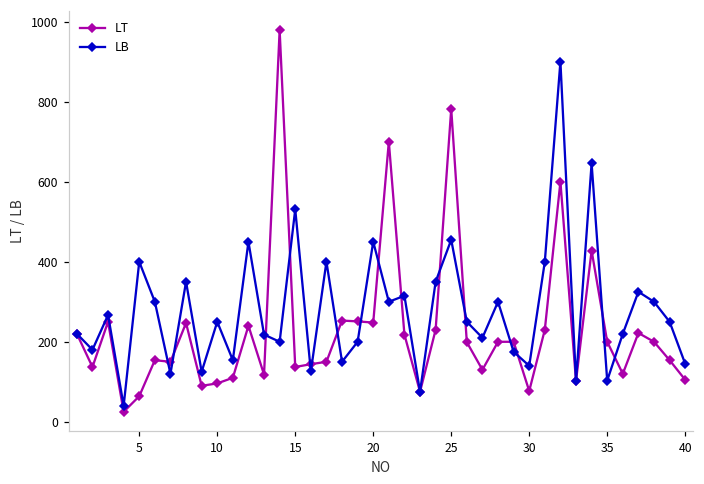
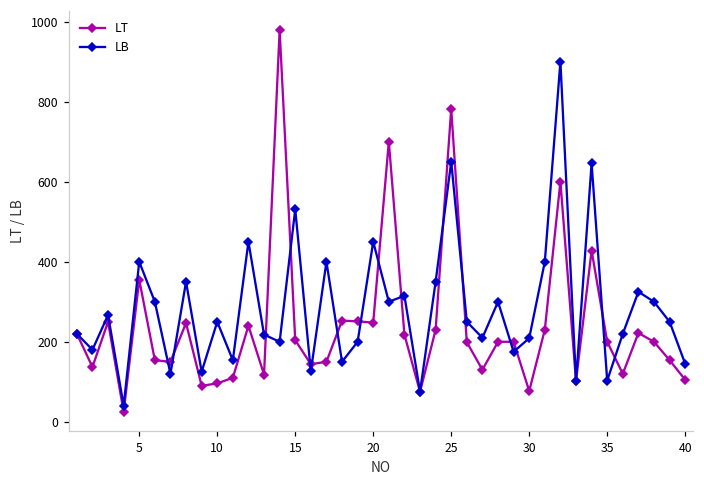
LT, 5: 60 -> 360
LT, 15: 140 -> 200
LB, 25: 460 -> 650
LB, 30: 140 -> 210
